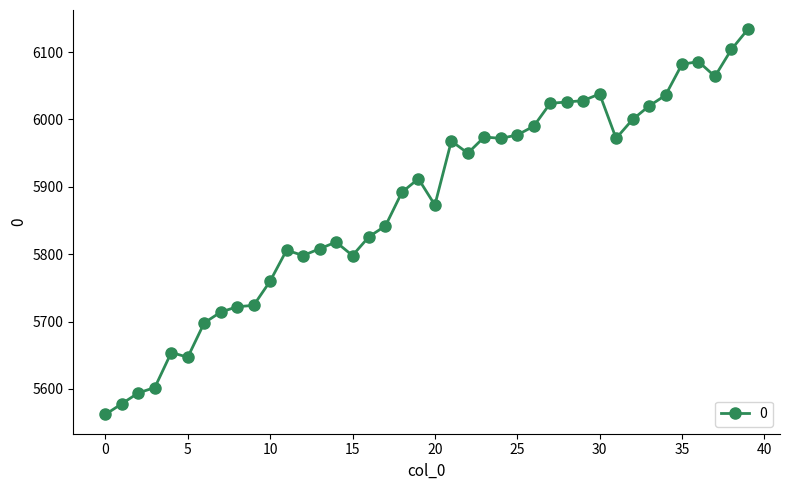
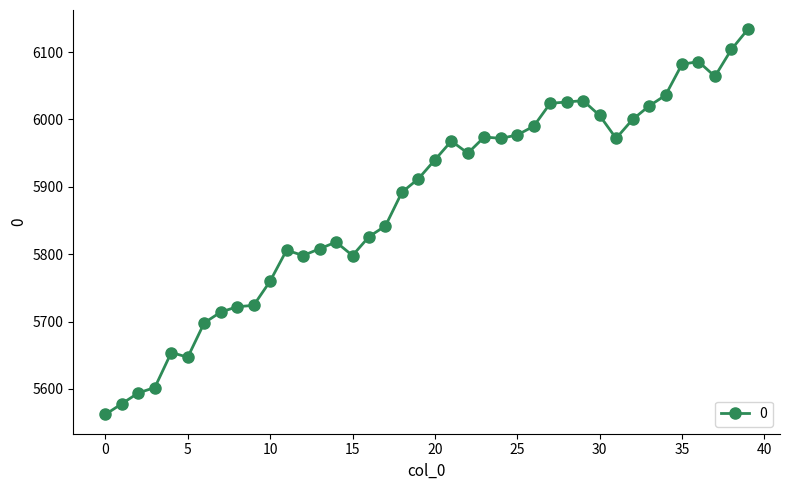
20: 5870 -> 5940
30: 6040 -> 6010
